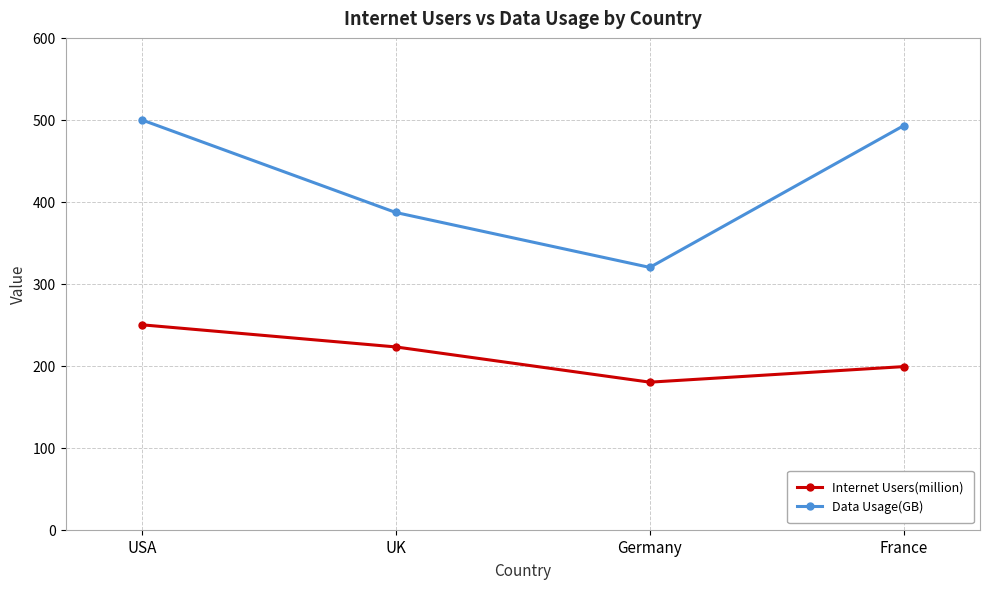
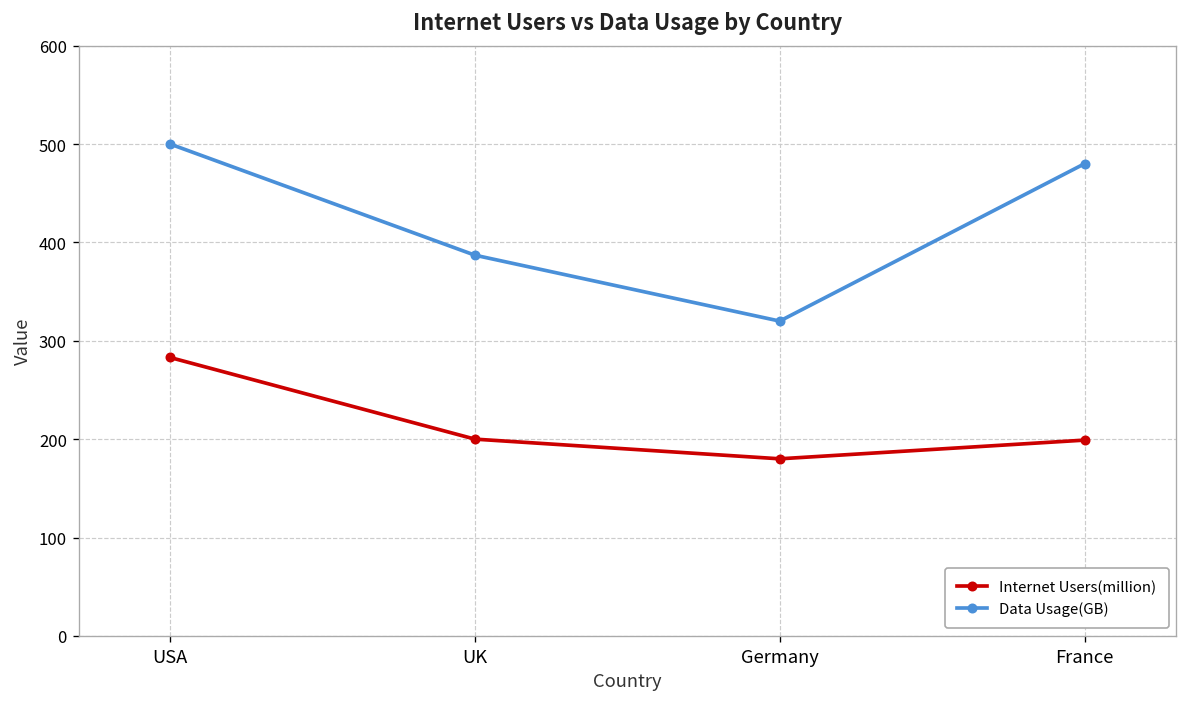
Internet Users(million), USA: 250 -> 280
Internet Users(million), UK: 220 -> 200
Data Usage(GB), France: 490 -> 480
